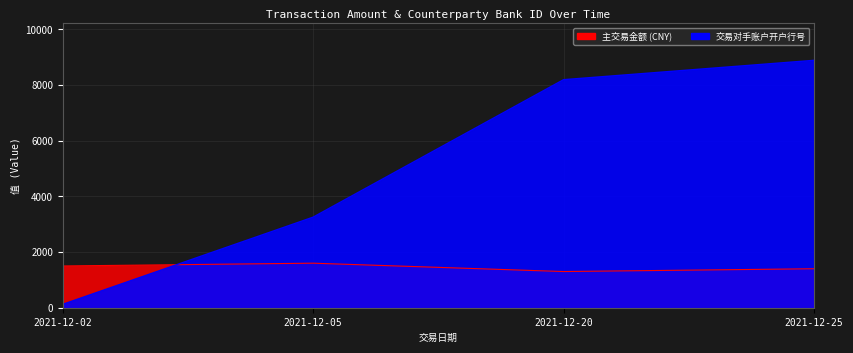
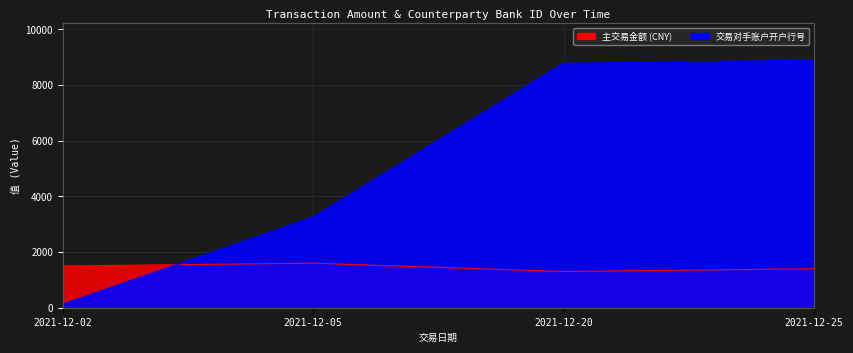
交易对手账户开户行号, 2021-12-20: 8200 -> 8800
